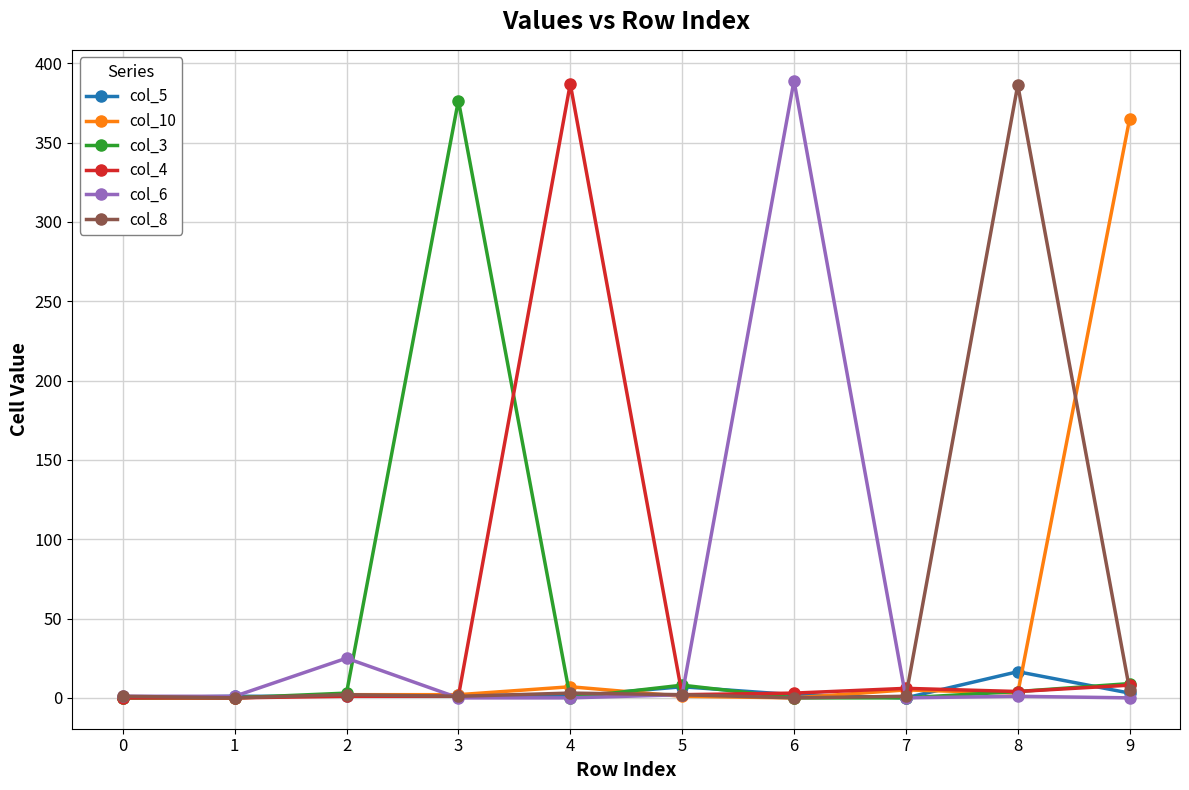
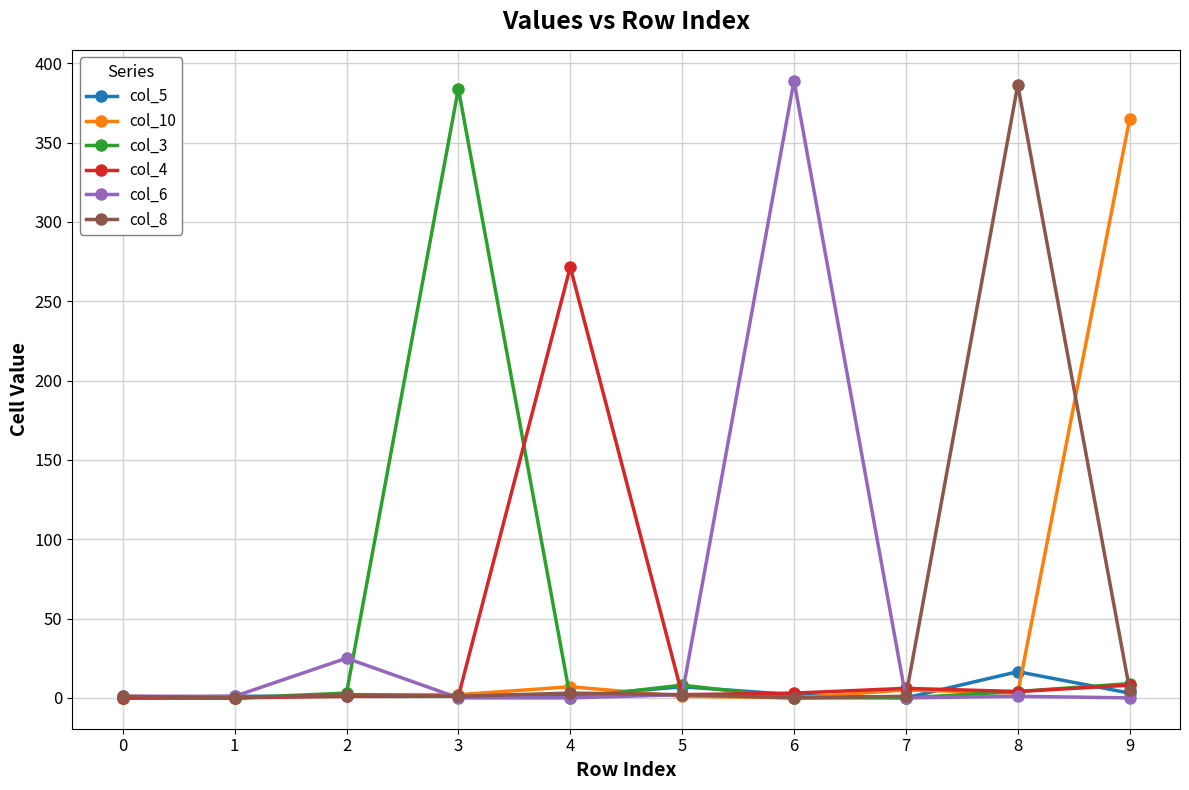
col_3, 3: 377 -> 384
col_4, 4: 387 -> 272
